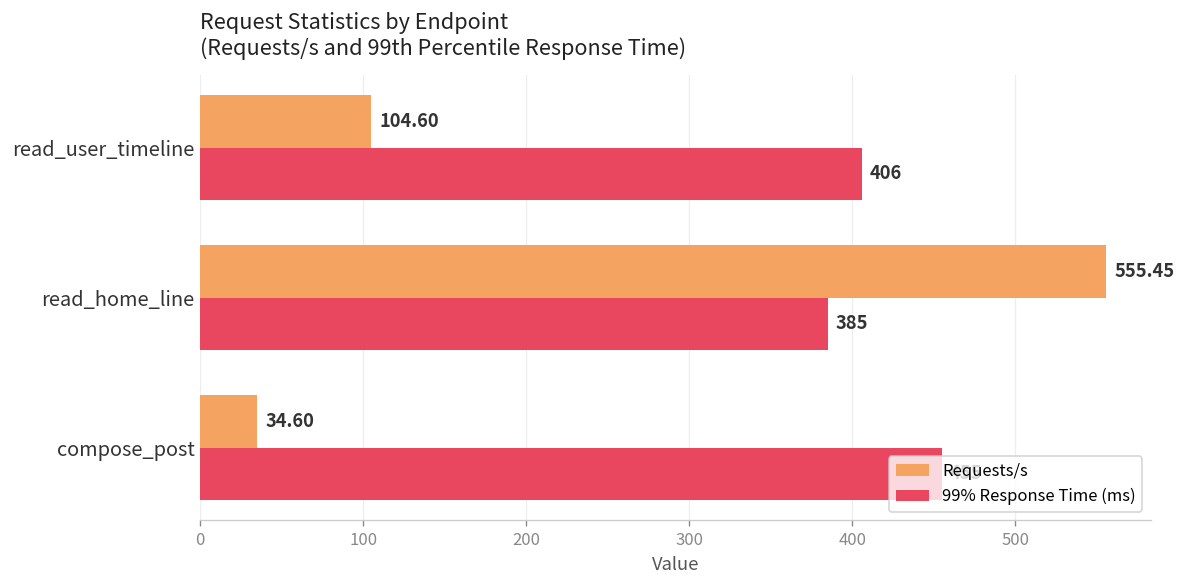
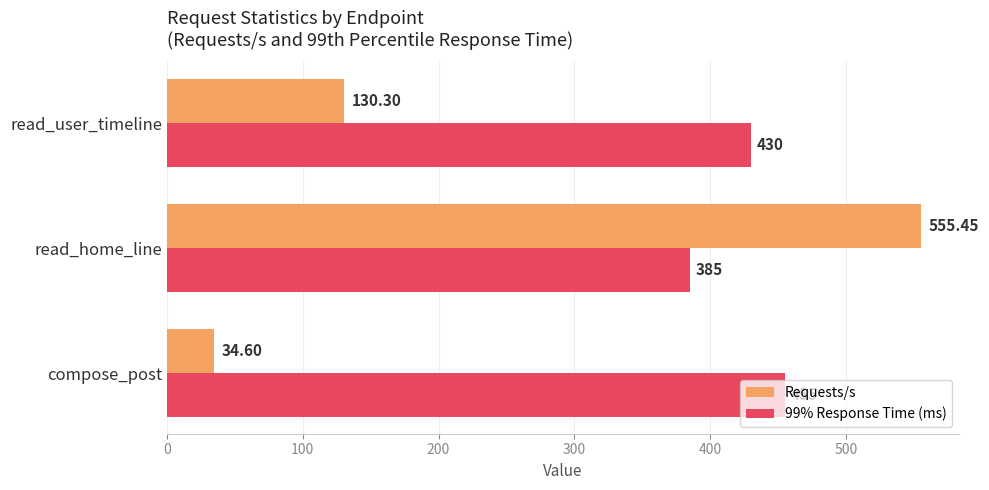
Requests/s, read_user_timeline: 104.60 -> 130.30
99% Response Time (ms), read_user_timeline: 406 -> 430
